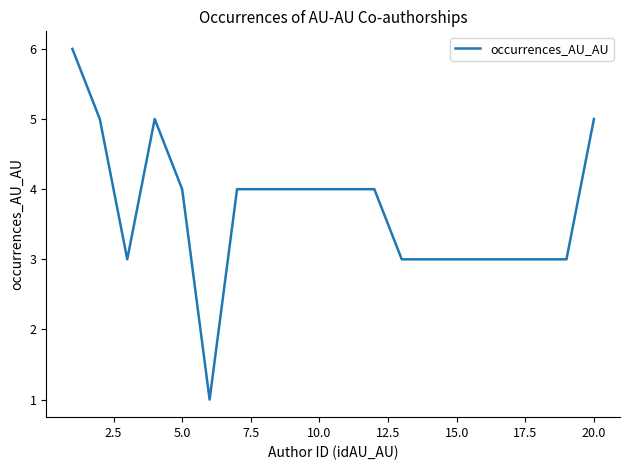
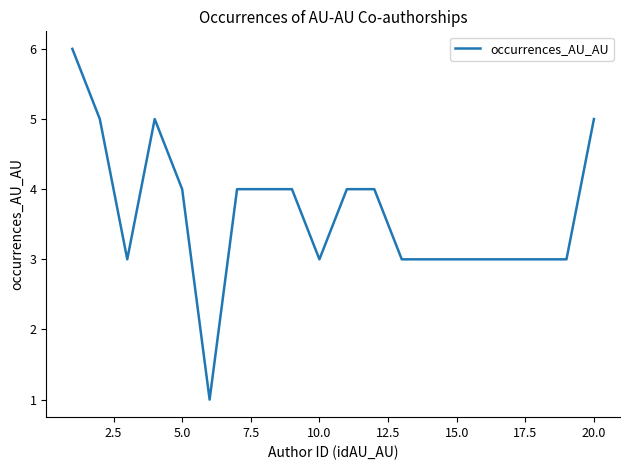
10.0: 4 -> 3
